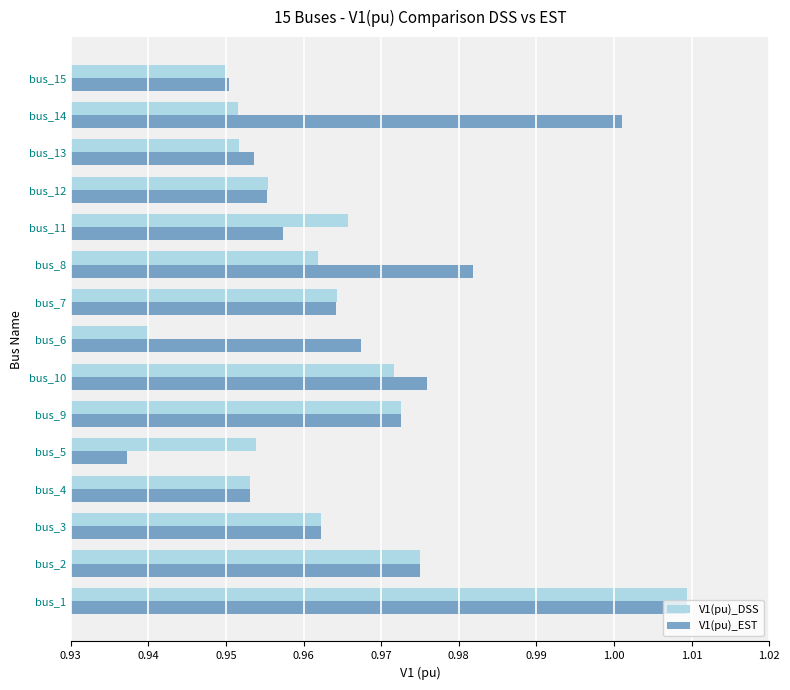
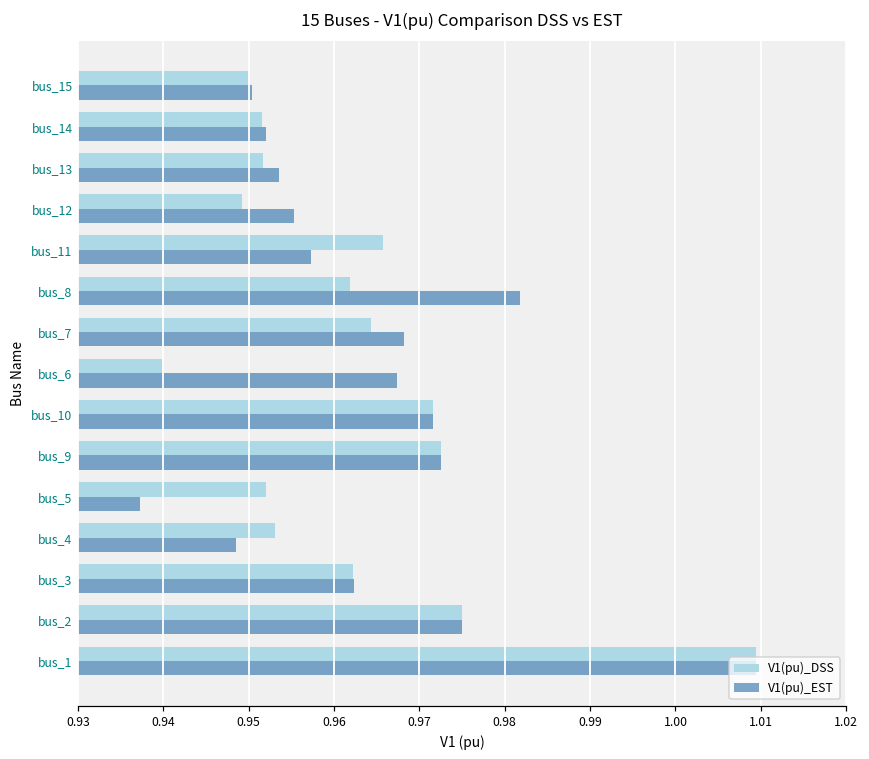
V1(pu)_EST, bus_14: 1.001 -> 0.952
V1(pu)_DSS, bus_12: 0.955 -> 0.949
V1(pu)_EST, bus_7: 0.964 -> 0.968
V1(pu)_EST, bus_10: 0.976 -> 0.972
V1(pu)_DSS, bus_5: 0.954 -> 0.952
V1(pu)_EST, bus_4: 0.953 -> 0.949
